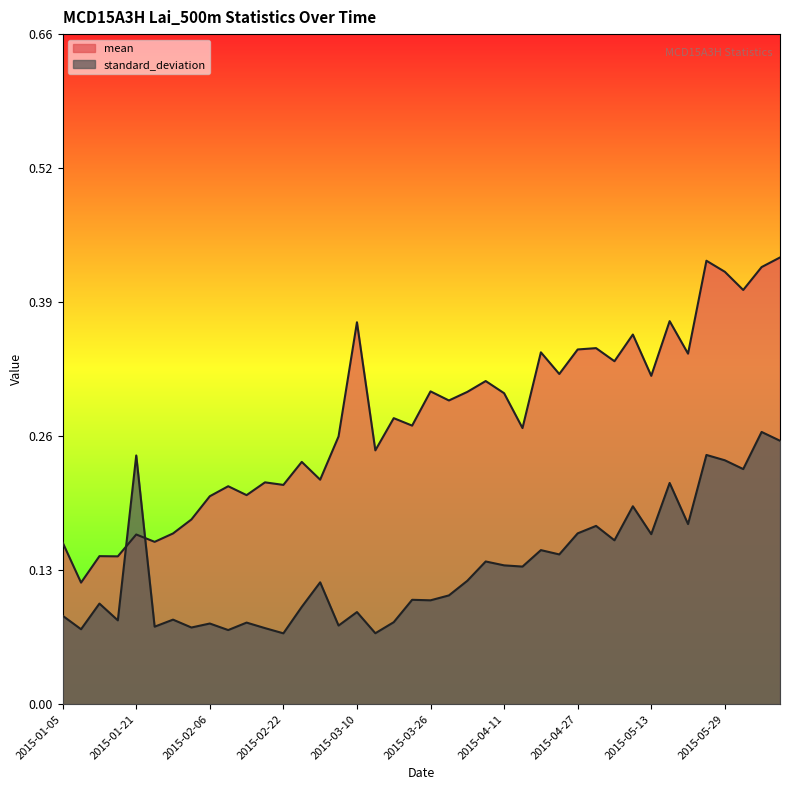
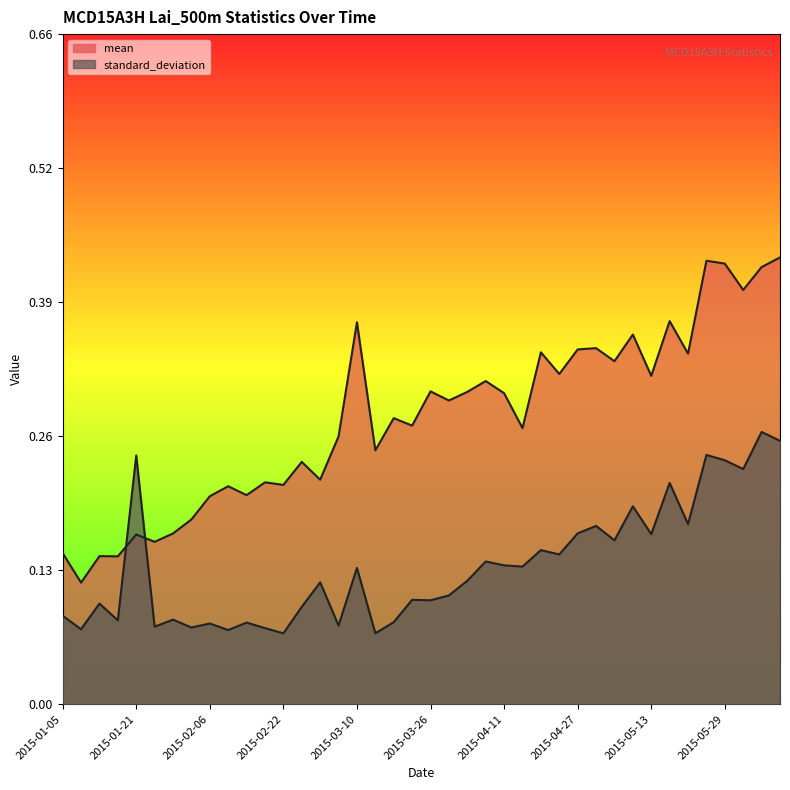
mean, 2015-01-05: 0.158 -> 0.148
standard_deviation, 2015-03-10: 0.090 -> 0.133
mean, 2015-05-29: 0.423 -> 0.431
